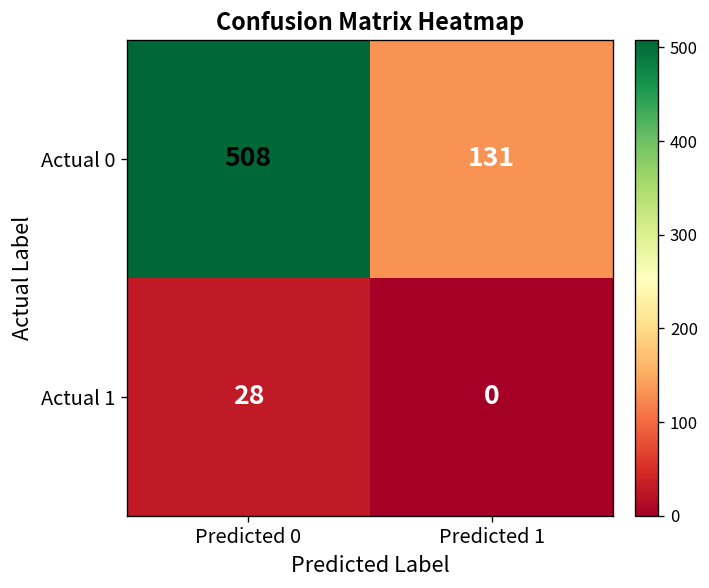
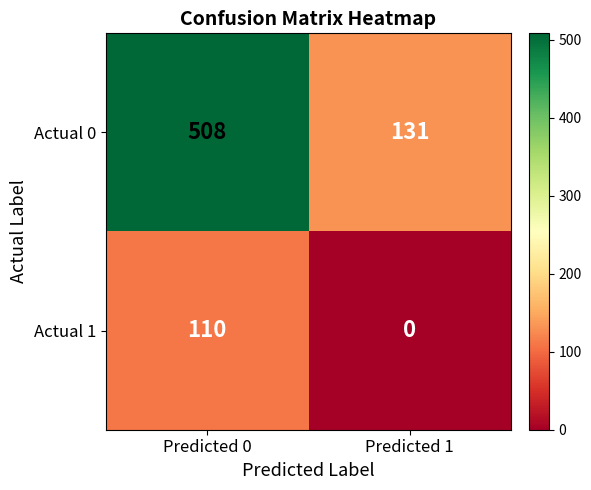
Actual 1, Predicted 0: 28 -> 110
